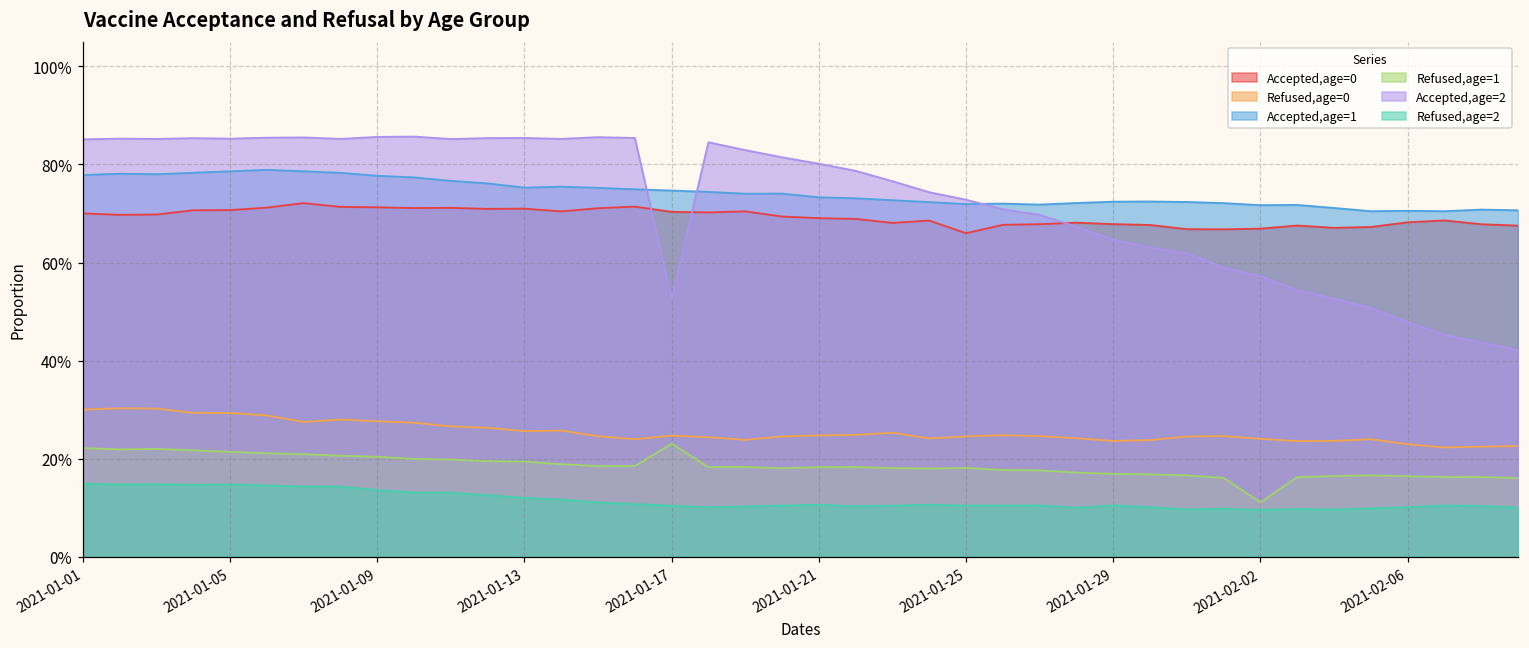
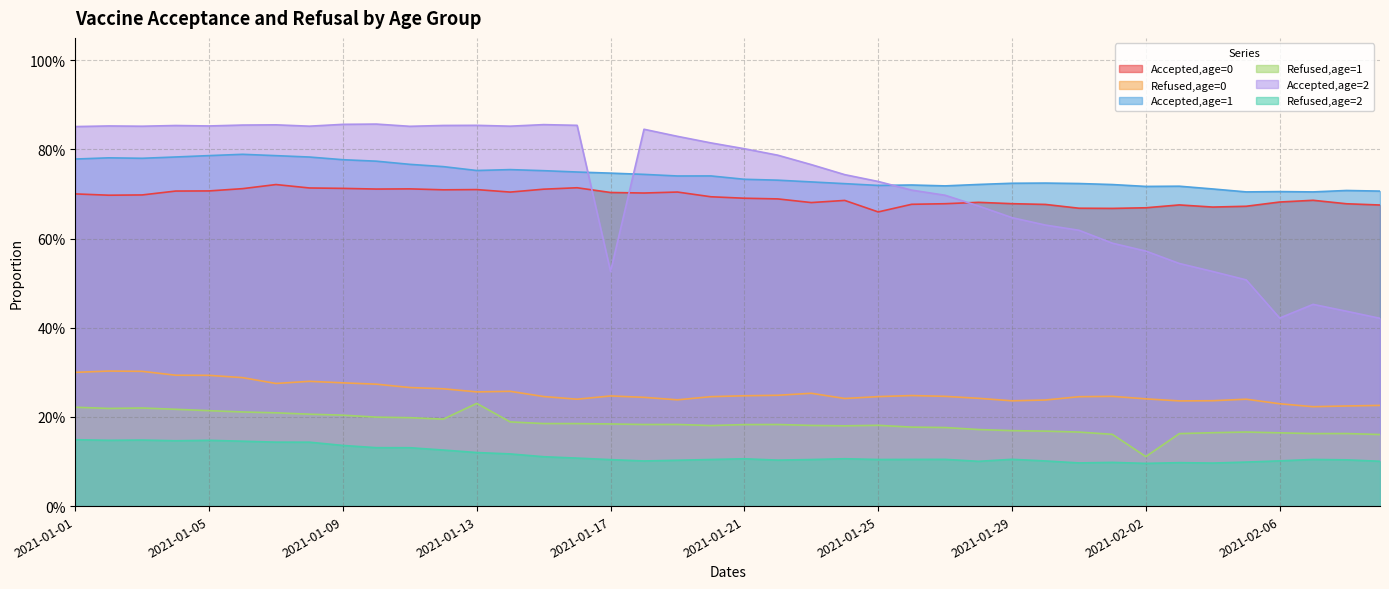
Refused,age=1, 2021-01-13: 19% -> 23%
Refused,age=1, 2021-01-17: 23% -> 18%
Accepted,age=2, 2021-02-06: 48% -> 42%
